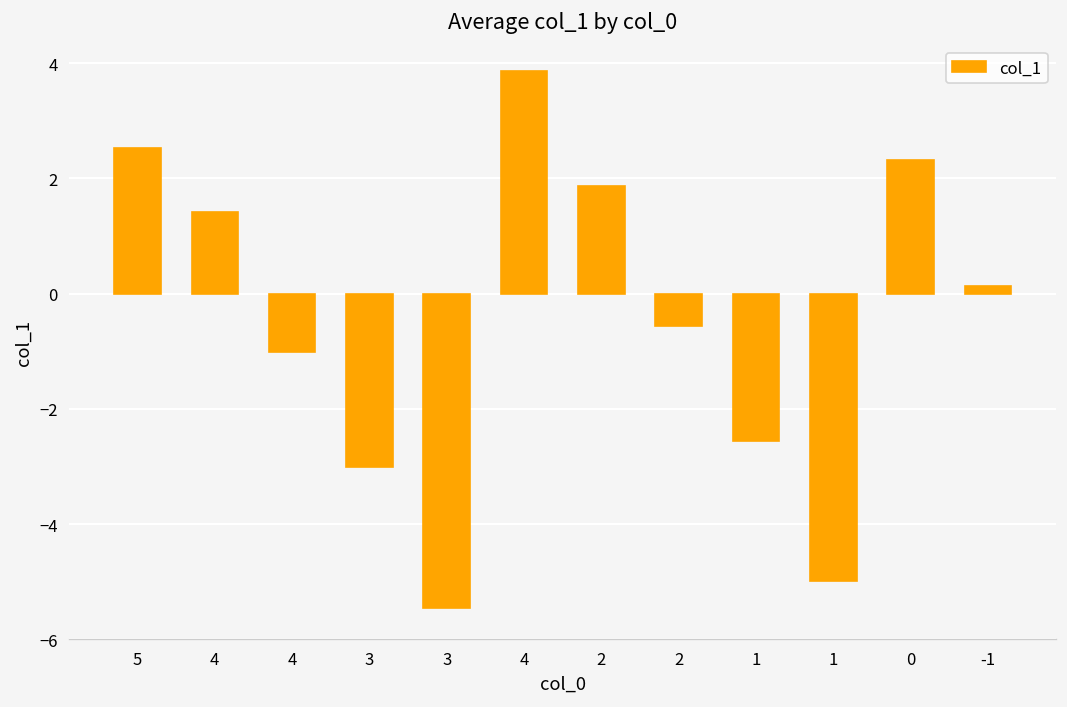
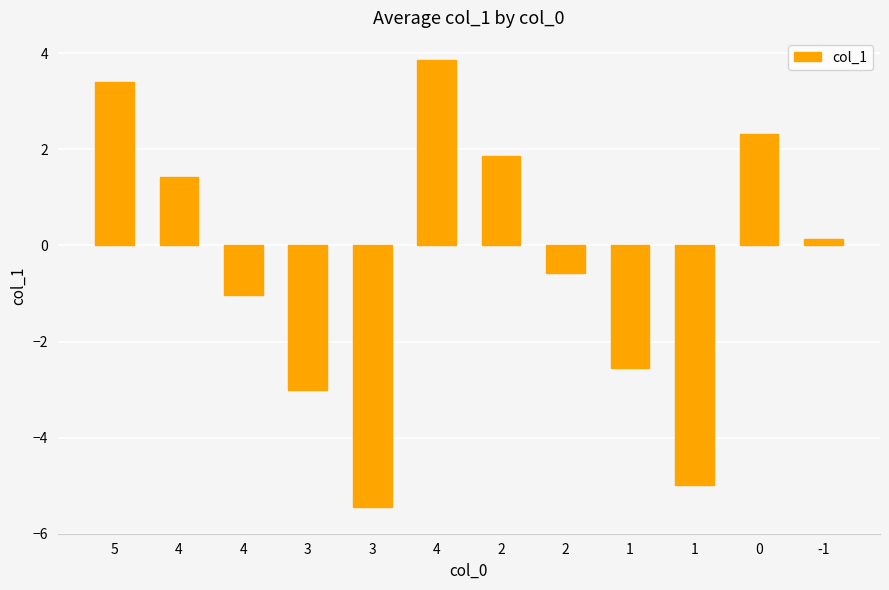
5: 2.5 -> 3.4
